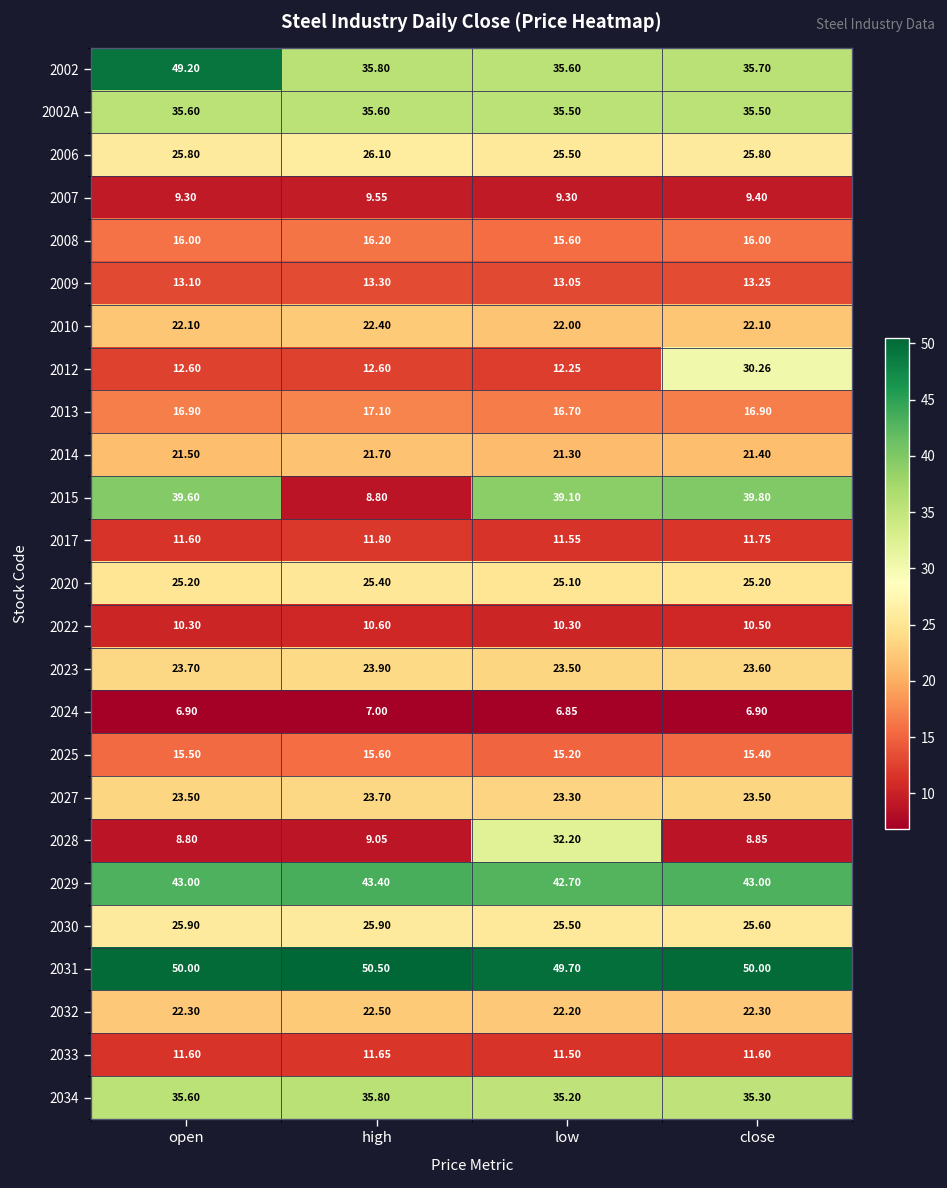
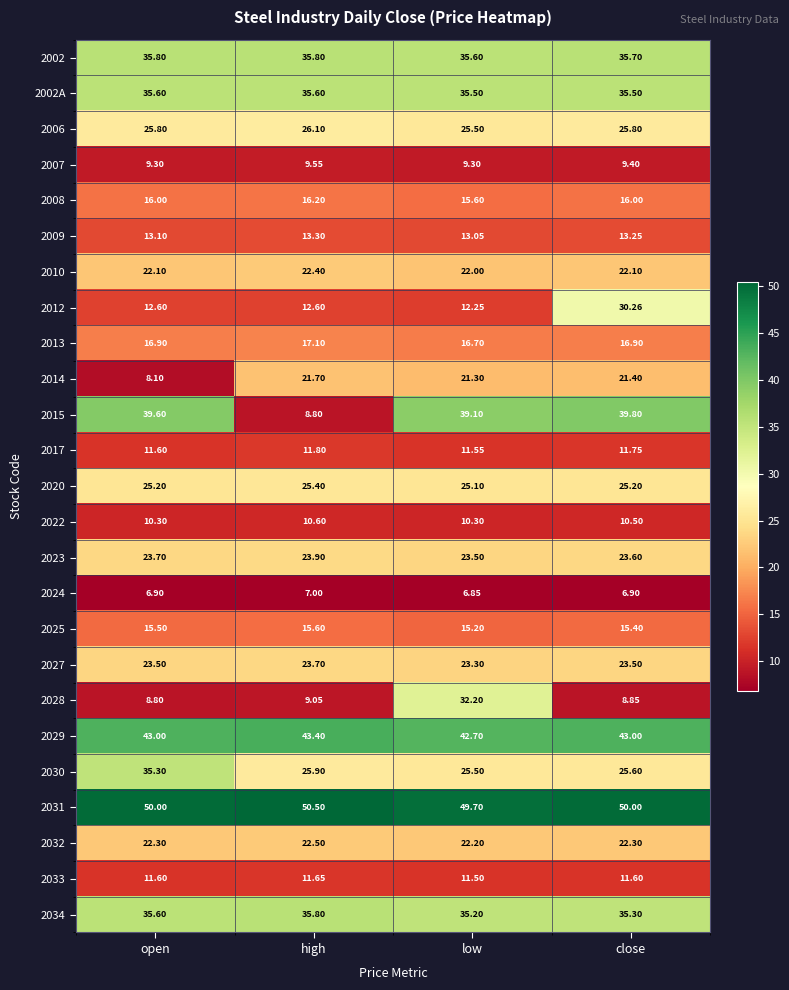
2002, open: 49.20 -> 35.80
2014, open: 21.50 -> 8.10
2030, open: 25.90 -> 35.30
